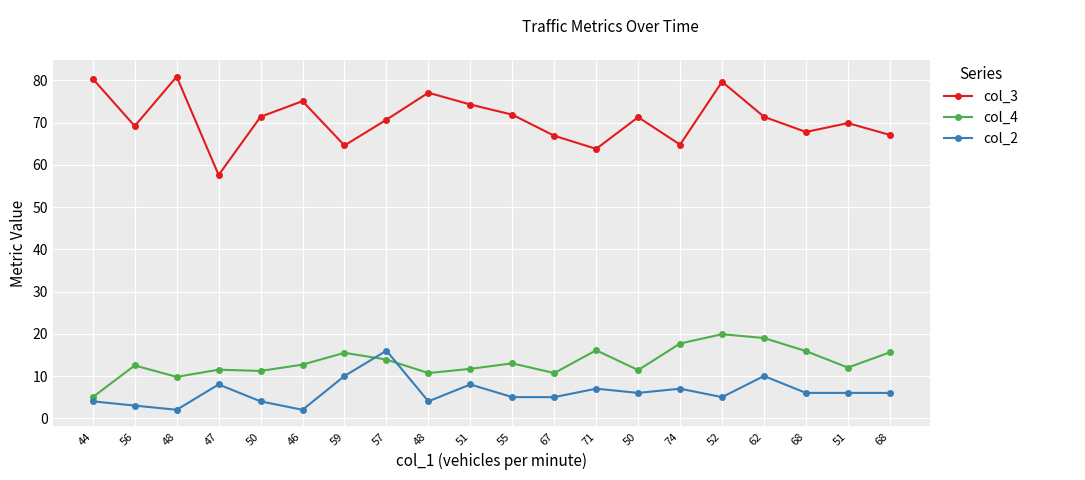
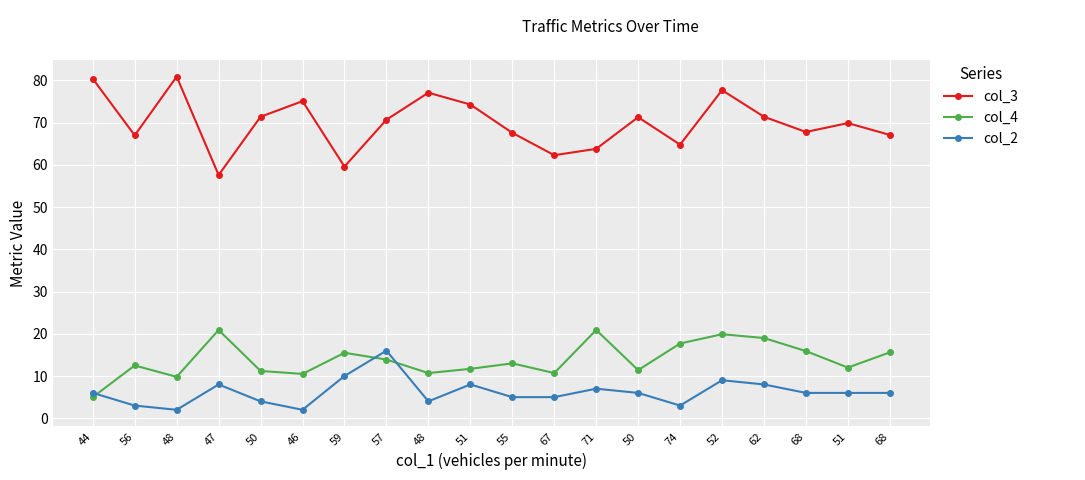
col_2, 44: 4 -> 6
col_3, 56: 69 -> 67
col_4, 47: 12 -> 21
col_4, 46: 13 -> 11
col_3, 59: 65 -> 60
col_3, 55: 72 -> 68
col_3, 67: 67 -> 62
col_4, 71: 16 -> 21
col_2, 74: 7 -> 3
col_3, 52: 80 -> 78
col_2, 52: 5 -> 9
col_2, 62: 10 -> 8
